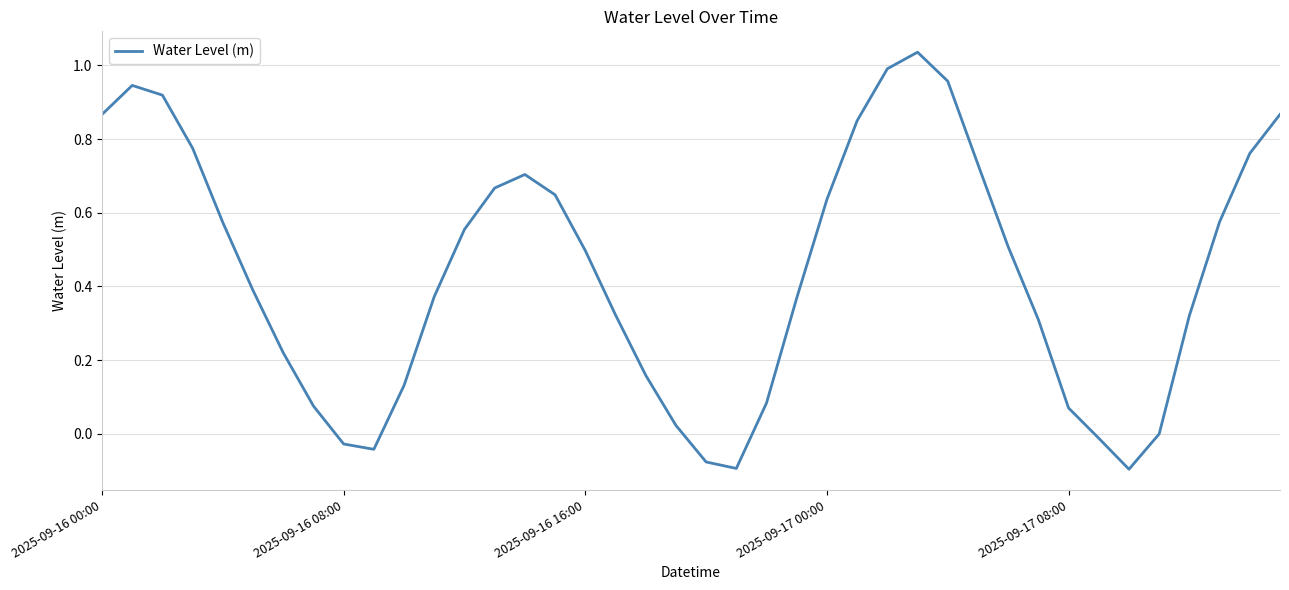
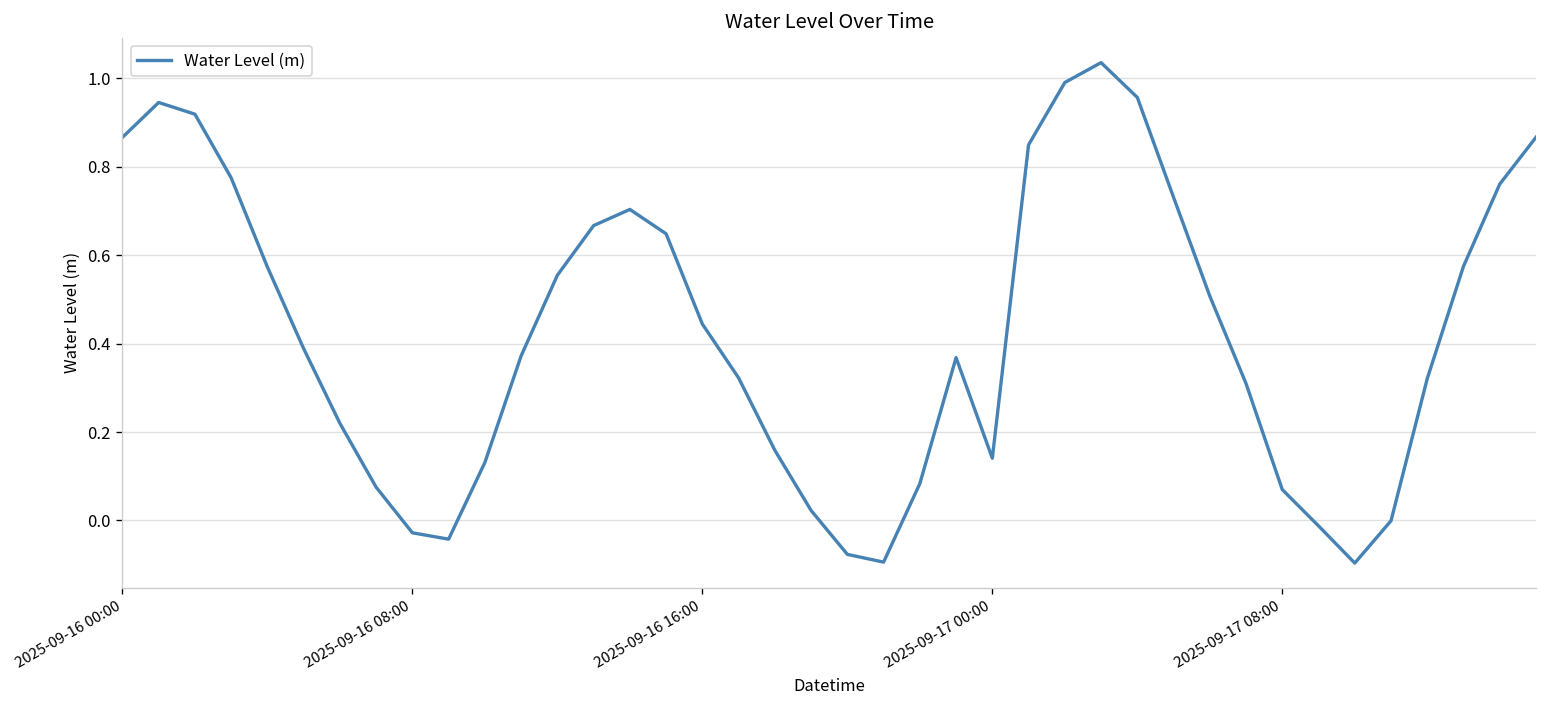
2025-09-16 16:00: 0.50 -> 0.44
2025-09-17 00:00: 0.64 -> 0.14
